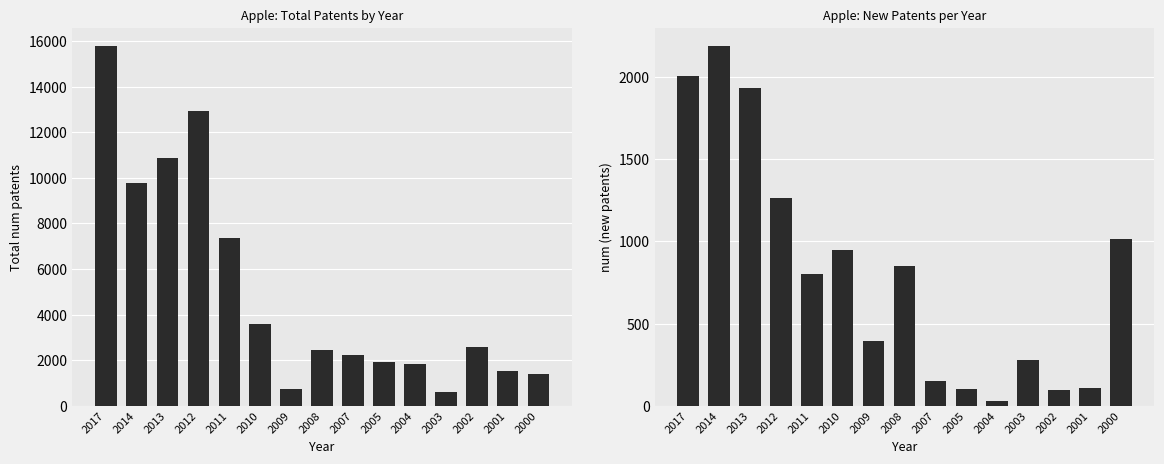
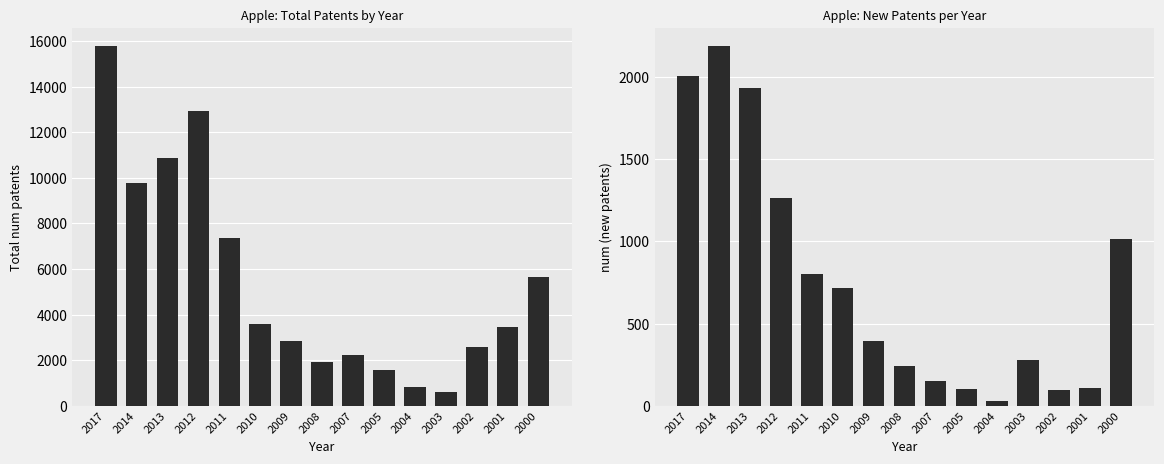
Apple: Total Patents by Year, 2009: 700 -> 2900
Apple: Total Patents by Year, 2008: 2500 -> 1900
Apple: Total Patents by Year, 2005: 1900 -> 1600
Apple: Total Patents by Year, 2004: 1800 -> 800
Apple: Total Patents by Year, 2001: 1500 -> 3500
Apple: Total Patents by Year, 2000: 1400 -> 5600
Apple: New Patents per Year, 2010: 950 -> 720
Apple: New Patents per Year, 2008: 850 -> 250
